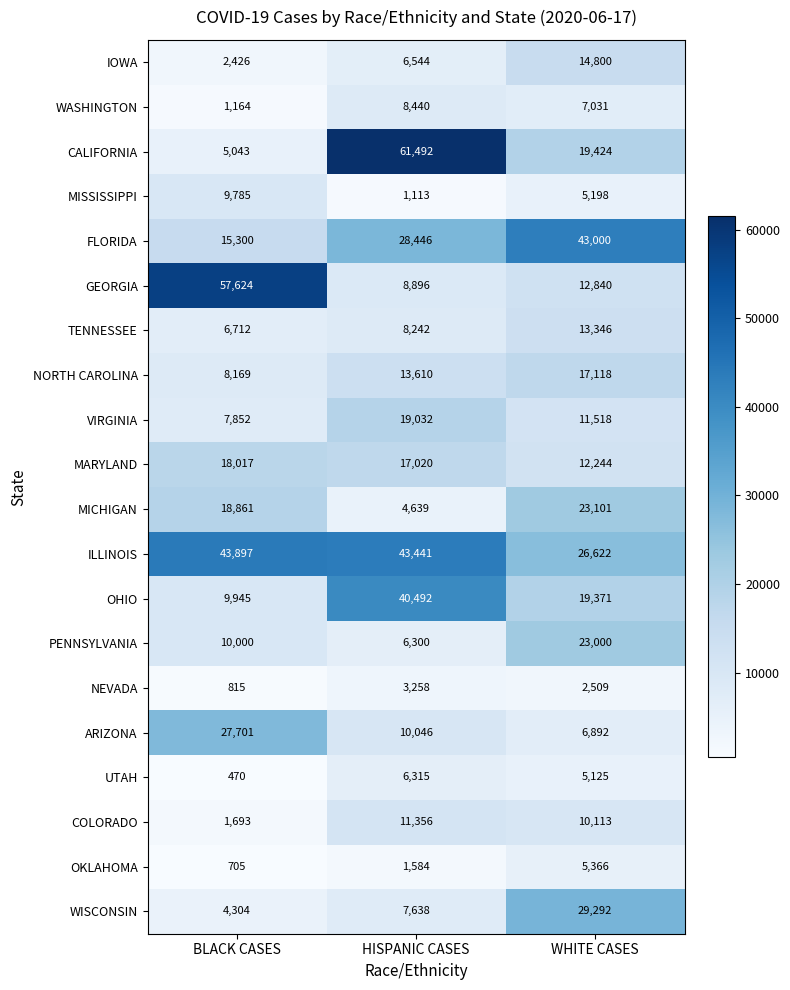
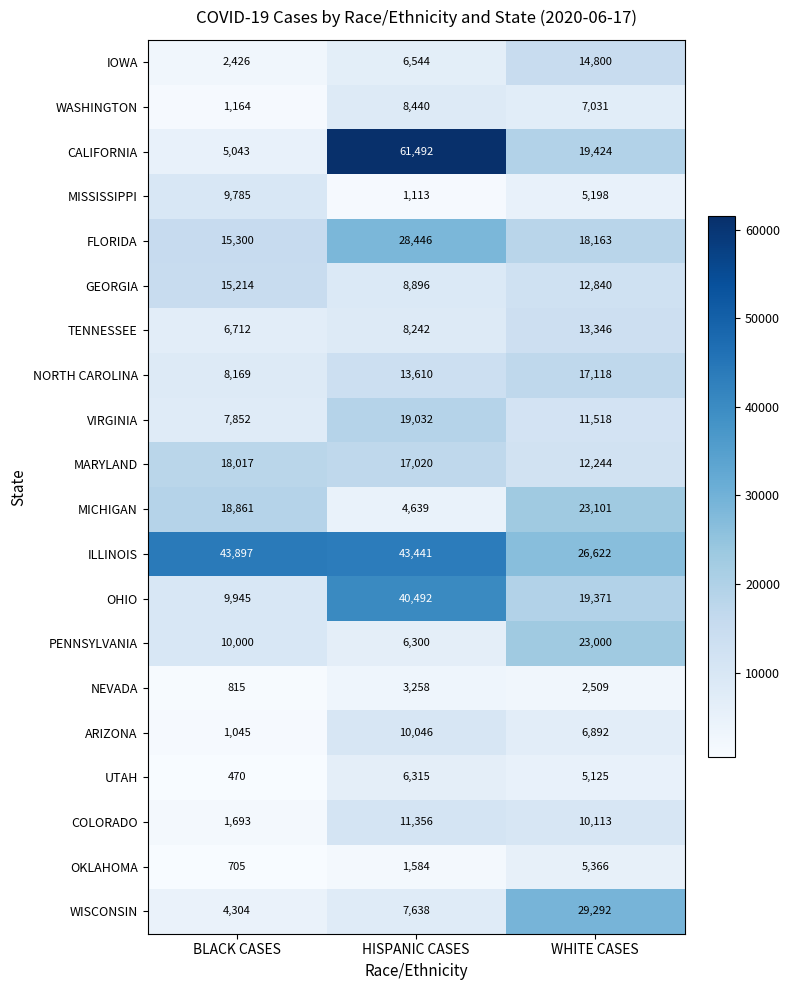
FLORIDA, WHITE CASES: 43,000 -> 18,163
GEORGIA, BLACK CASES: 57,624 -> 15,214
ARIZONA, BLACK CASES: 27,701 -> 1,045
